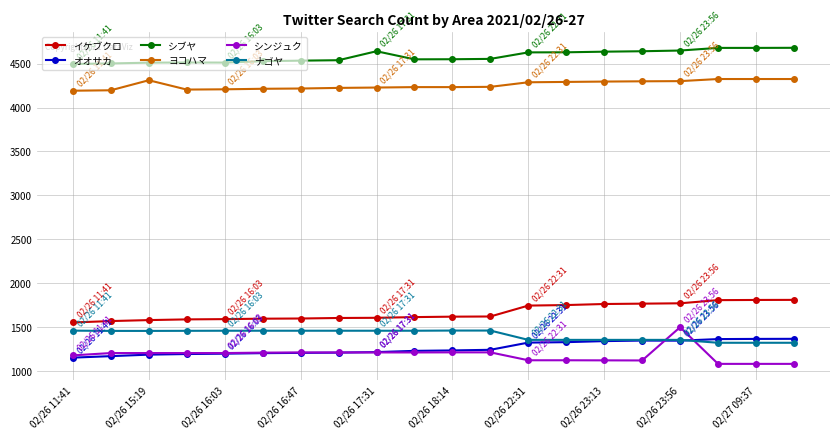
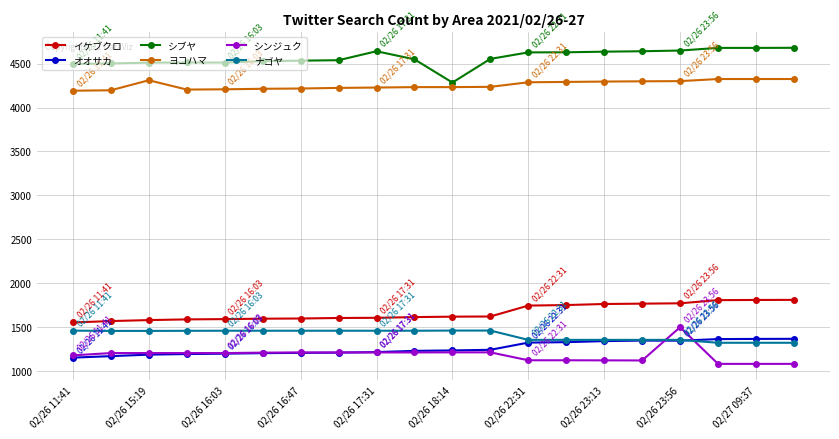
シブヤ, 02/26 18:14: 4500 -> 4300
